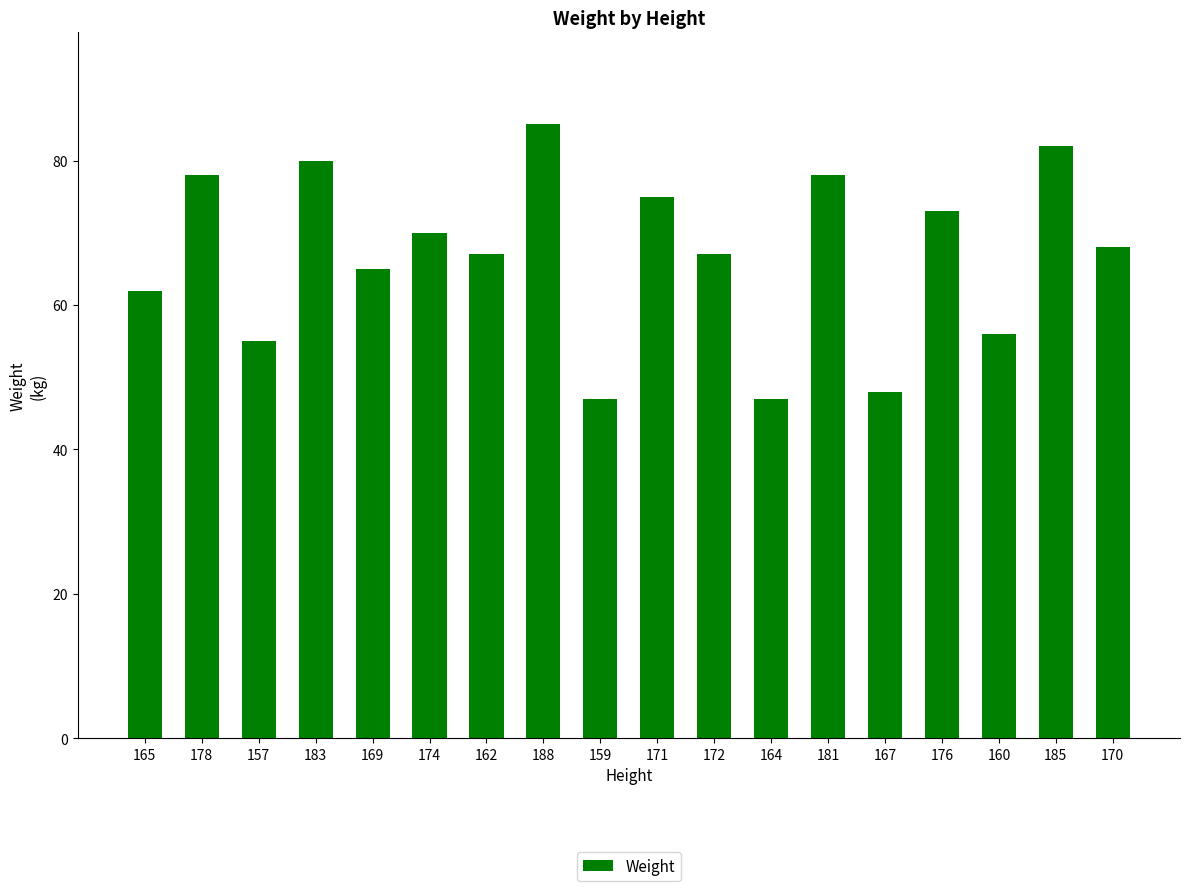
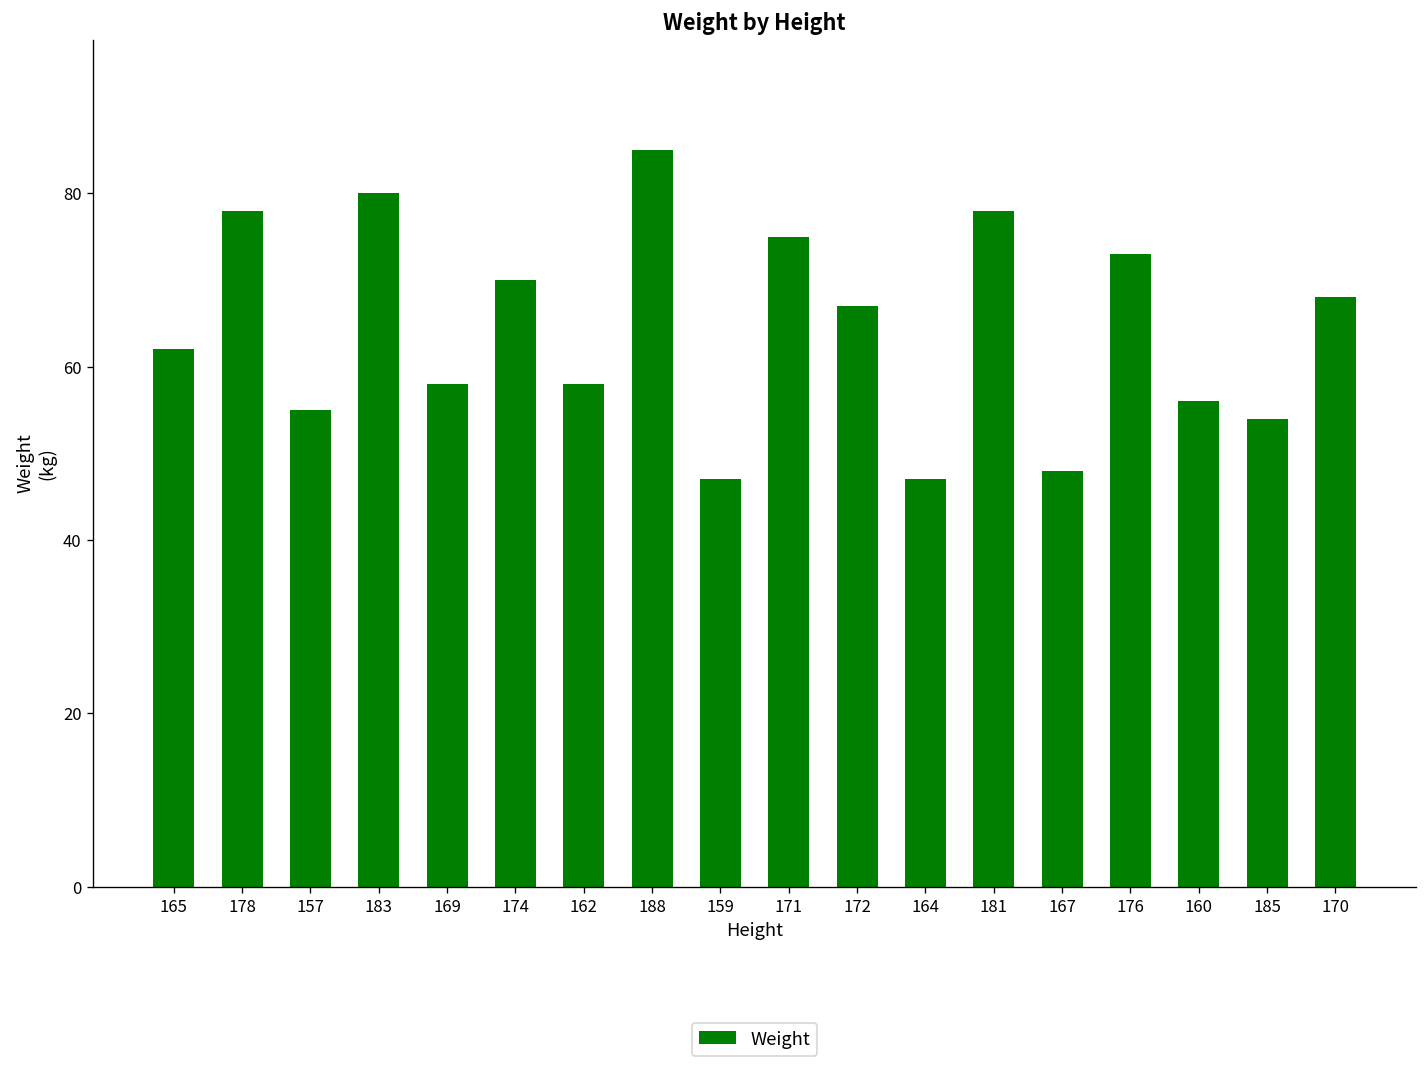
169: 65 -> 58
162: 67 -> 58
185: 82 -> 54
